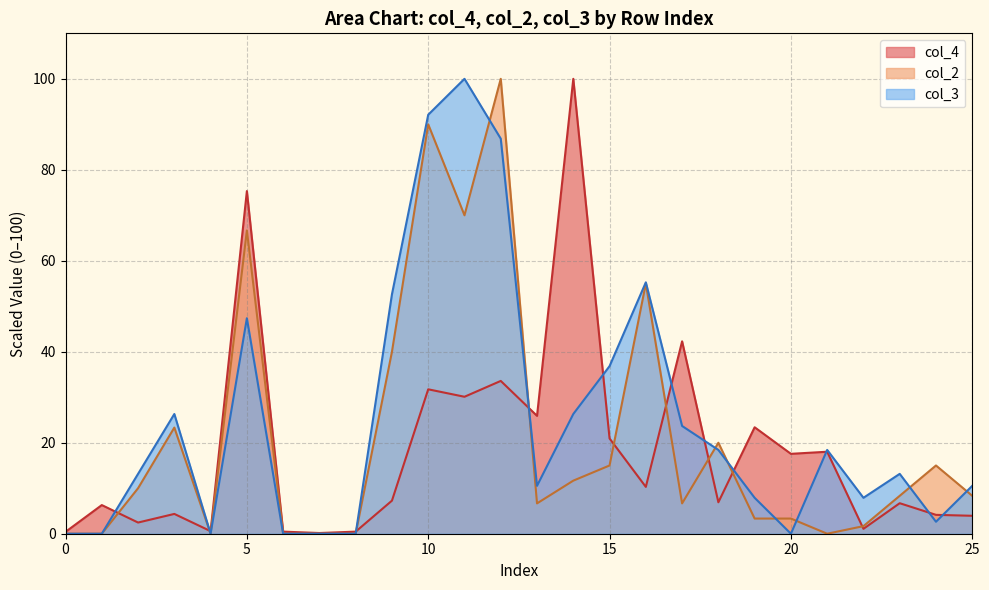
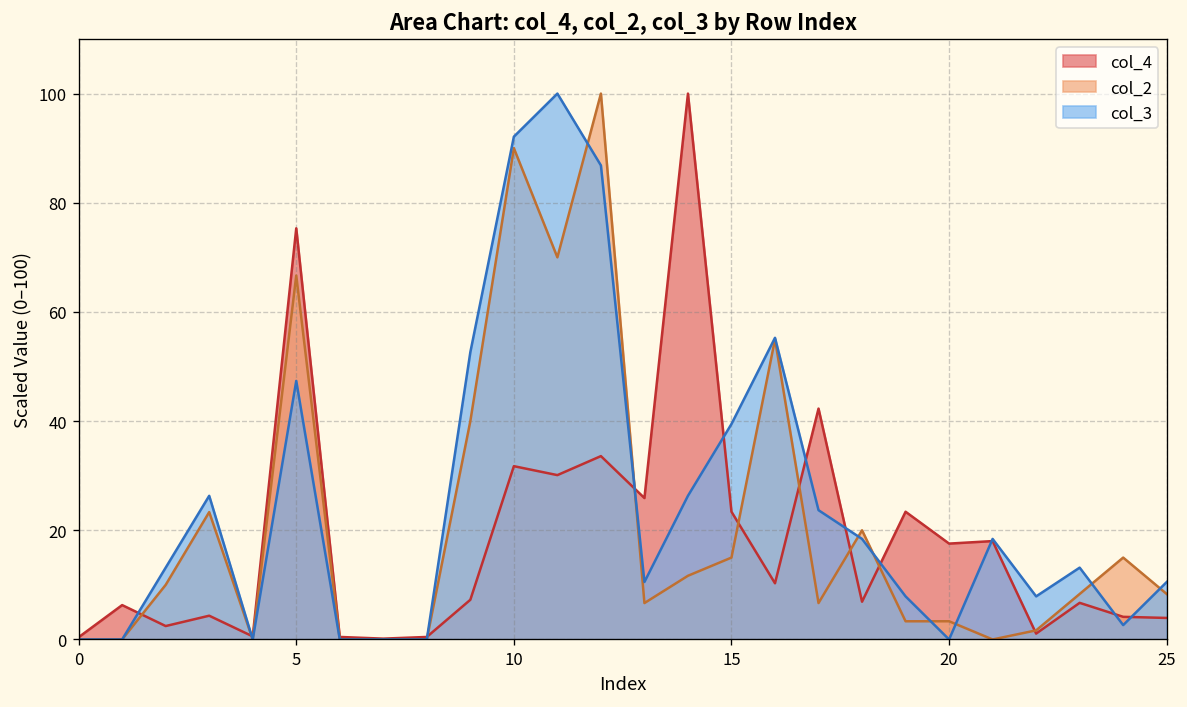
col_4, 15: 21 -> 23
col_3, 15: 37 -> 39
